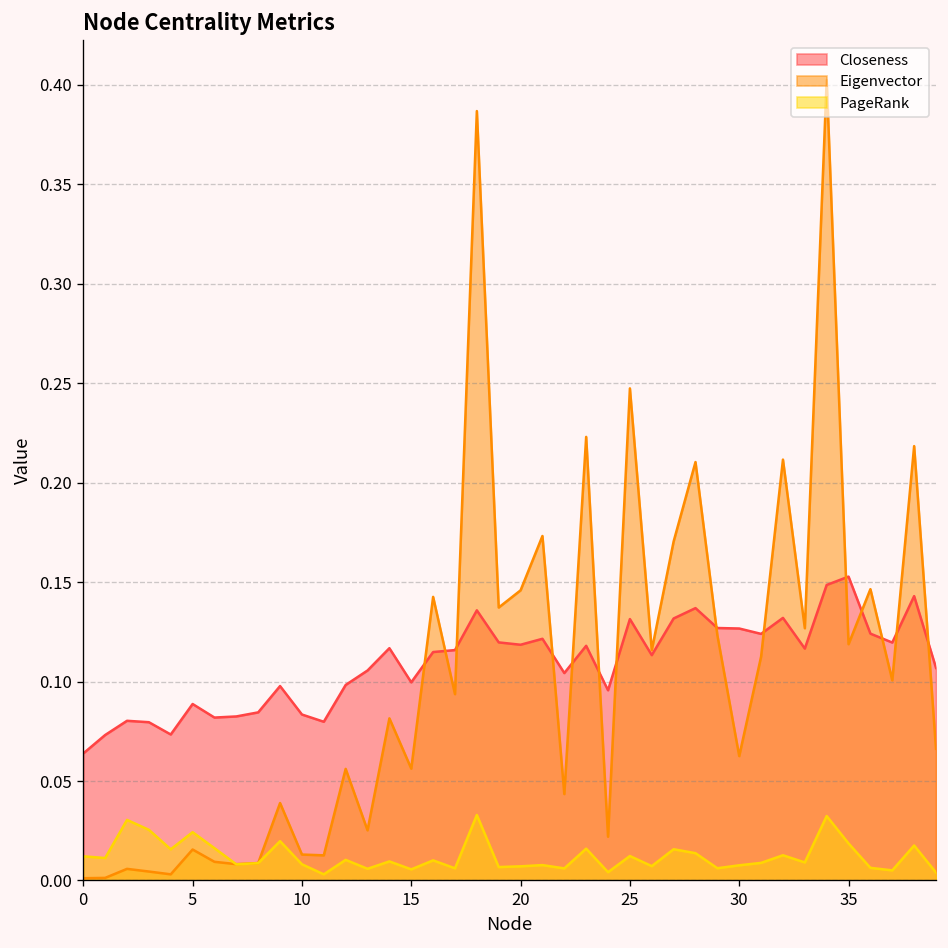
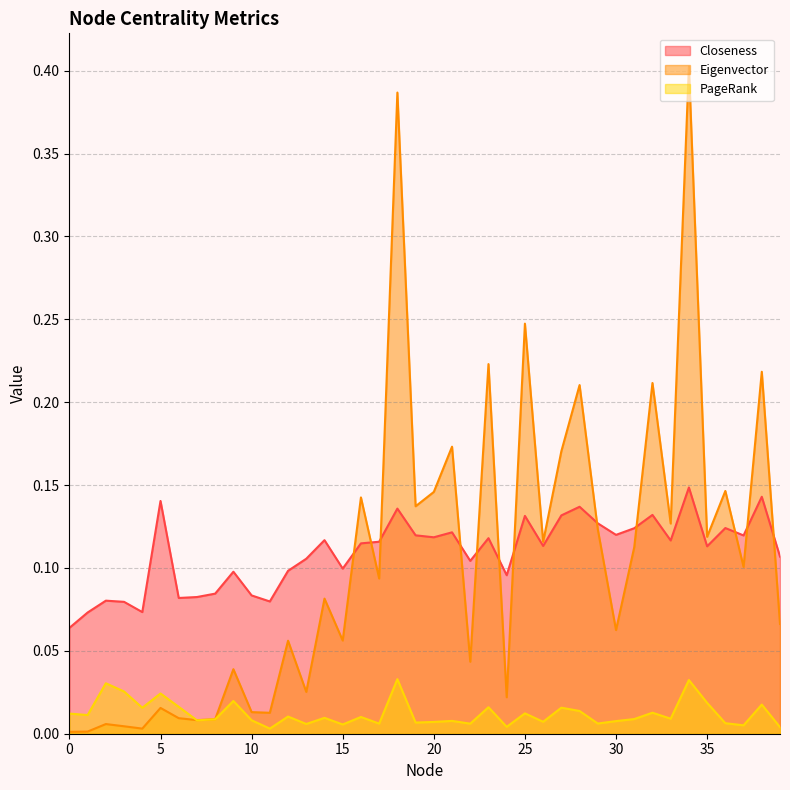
Closeness, 5: 0.089 -> 0.140
Closeness, 30: 0.127 -> 0.120
Closeness, 35: 0.153 -> 0.113
